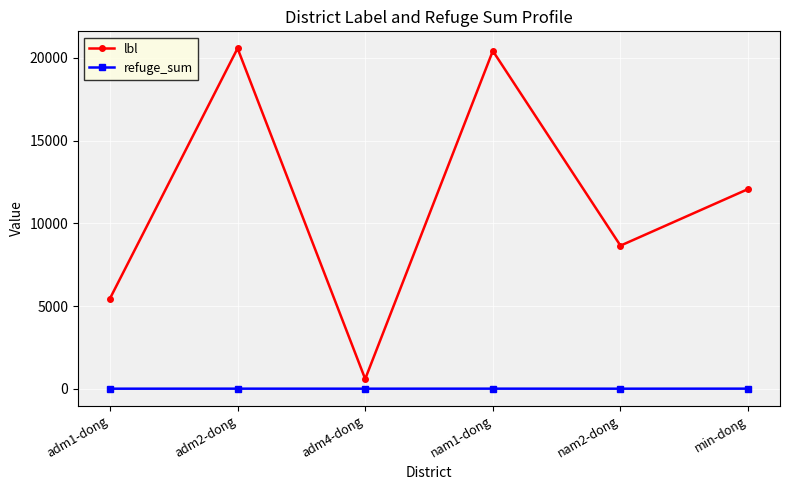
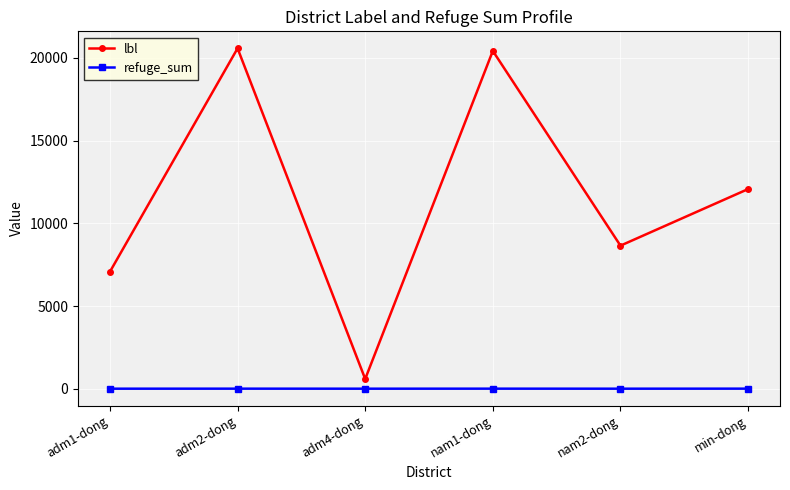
lbl, adm1-dong: 5500 -> 7100
